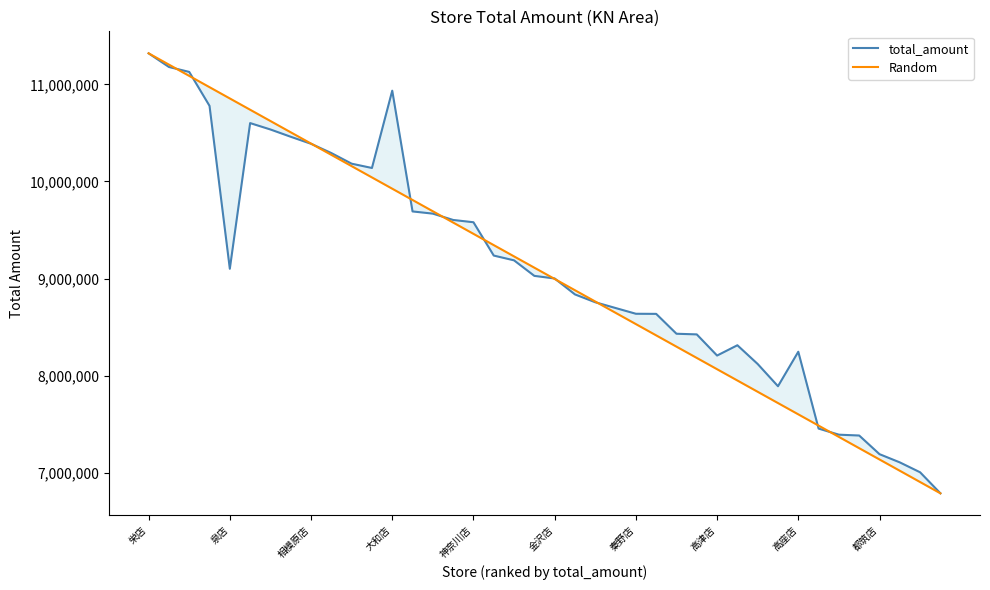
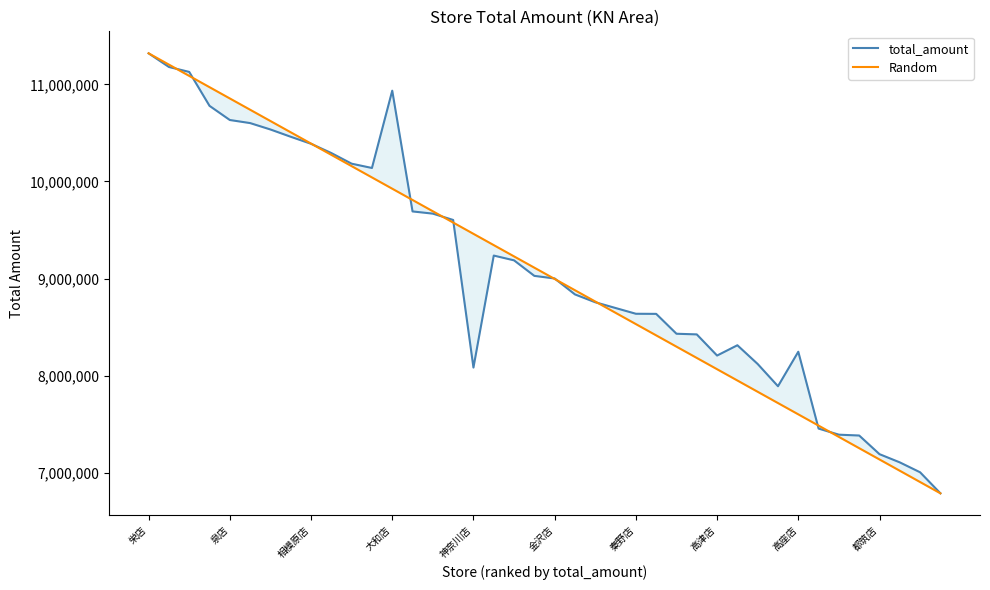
total_amount, 泉店: 9,100,000 -> 10,600,000
total_amount, 神奈川店: 9,600,000 -> 8,100,000
